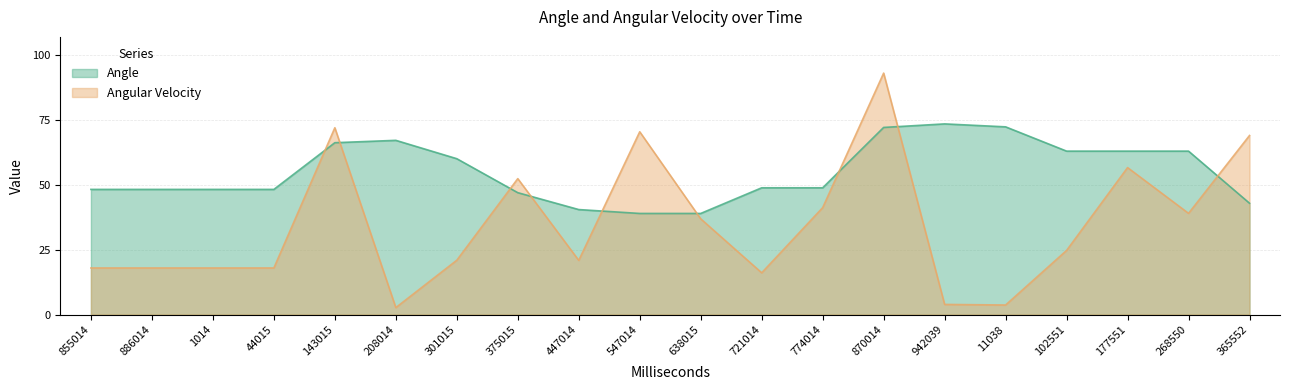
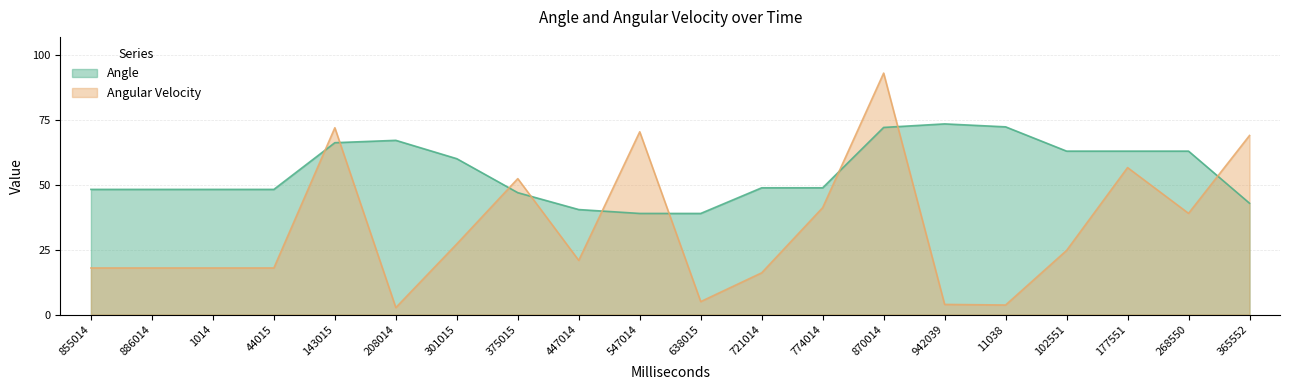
Angular Velocity, 301015: 21 -> 27
Angular Velocity, 638015: 37 -> 5
